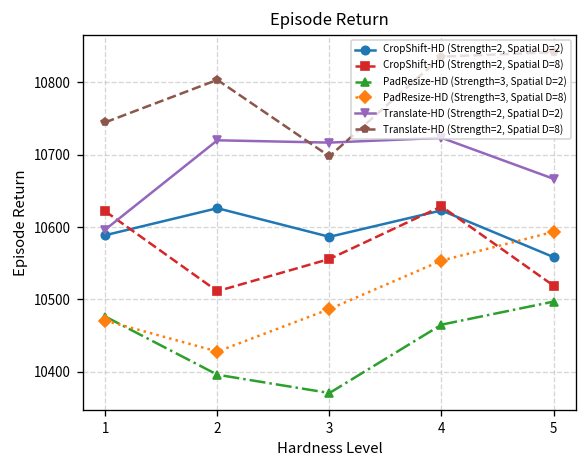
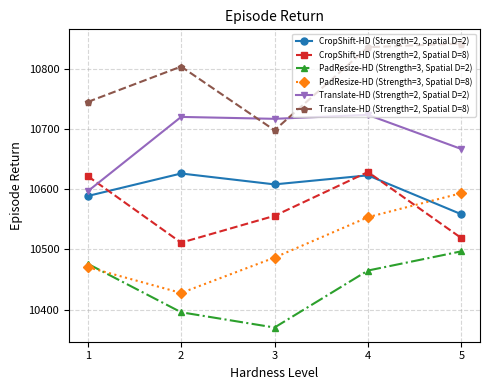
CropShift-HD (Strength=2, Spatial D=2), 3: 10590 -> 10610
